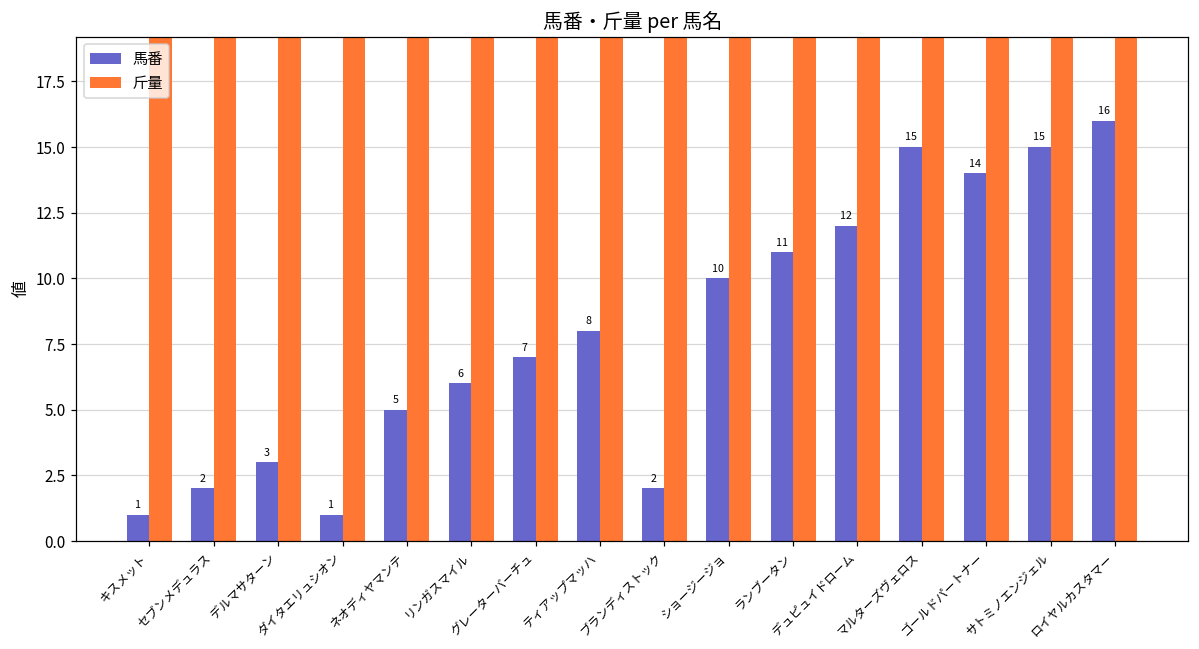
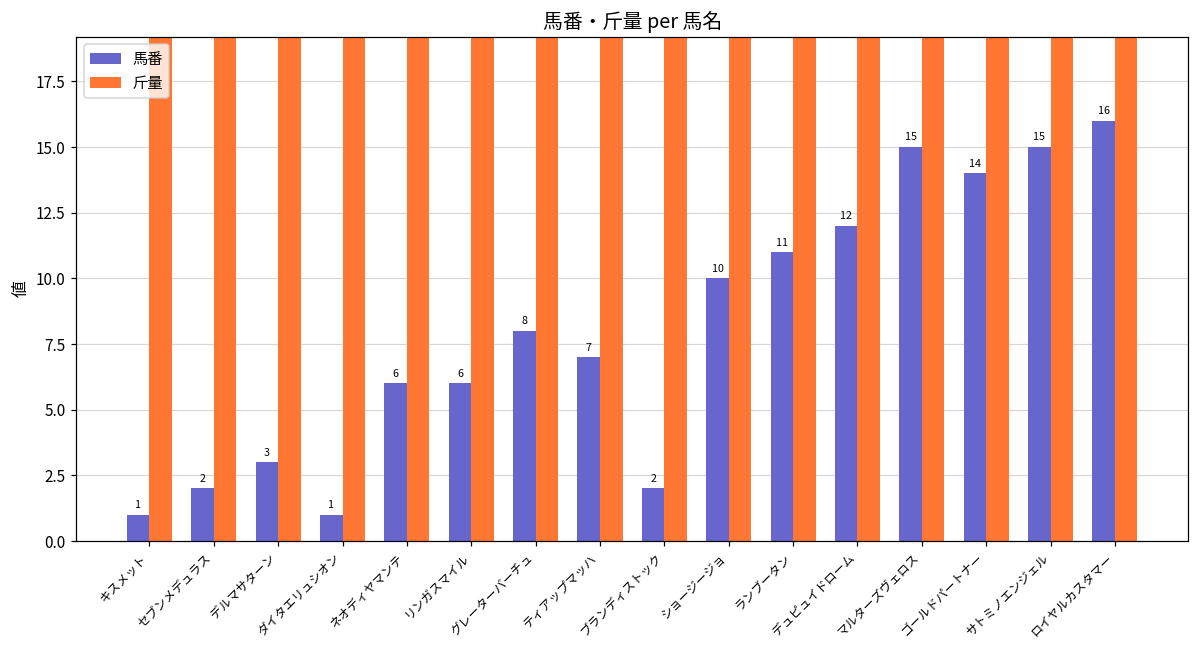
馬番, ネオディヤマンテ: 5 -> 6
馬番, グレーターバーチュ: 7 -> 8
馬番, ティアップマッハ: 8 -> 7
